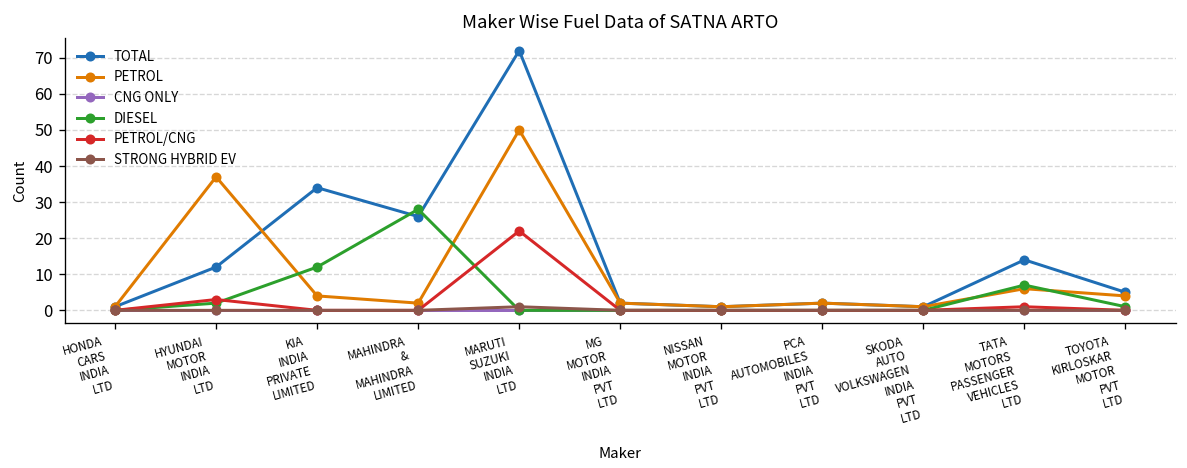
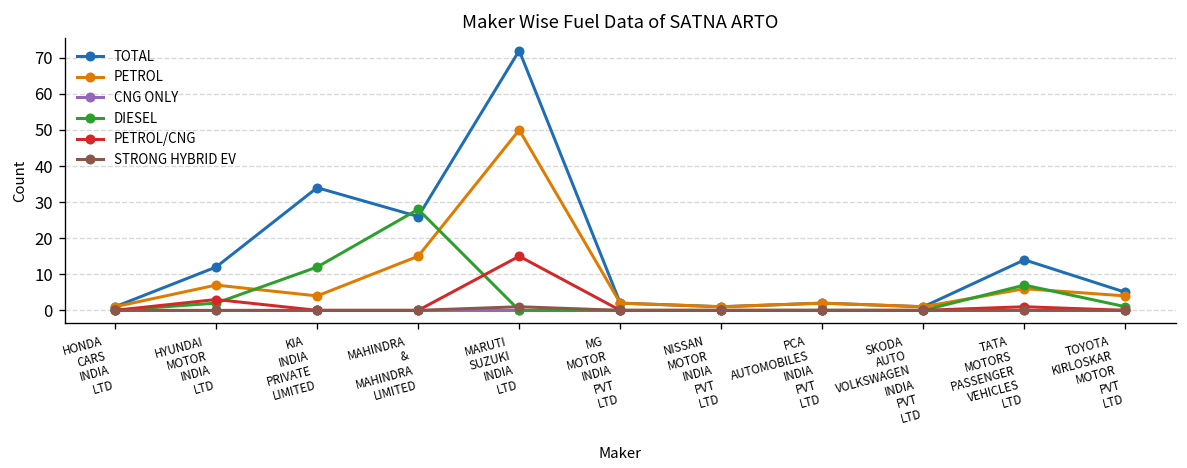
PETROL, HYUNDAI MOTOR INDIA LTD: 37 -> 7
PETROL, MAHINDRA & MAHINDRA LIMITED: 2 -> 15
PETROL/CNG, MARUTI SUZUKI INDIA LTD: 22 -> 15
